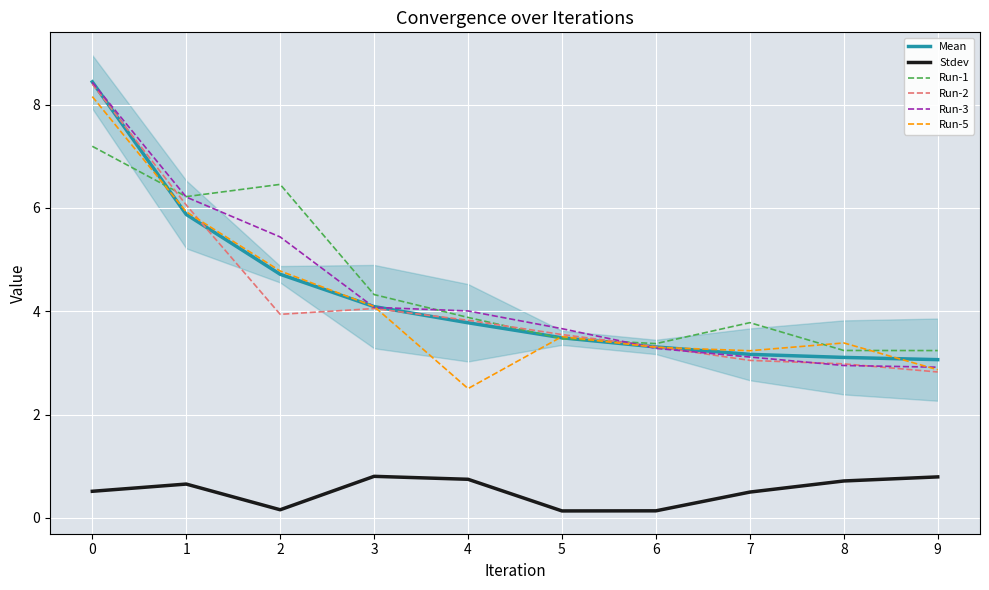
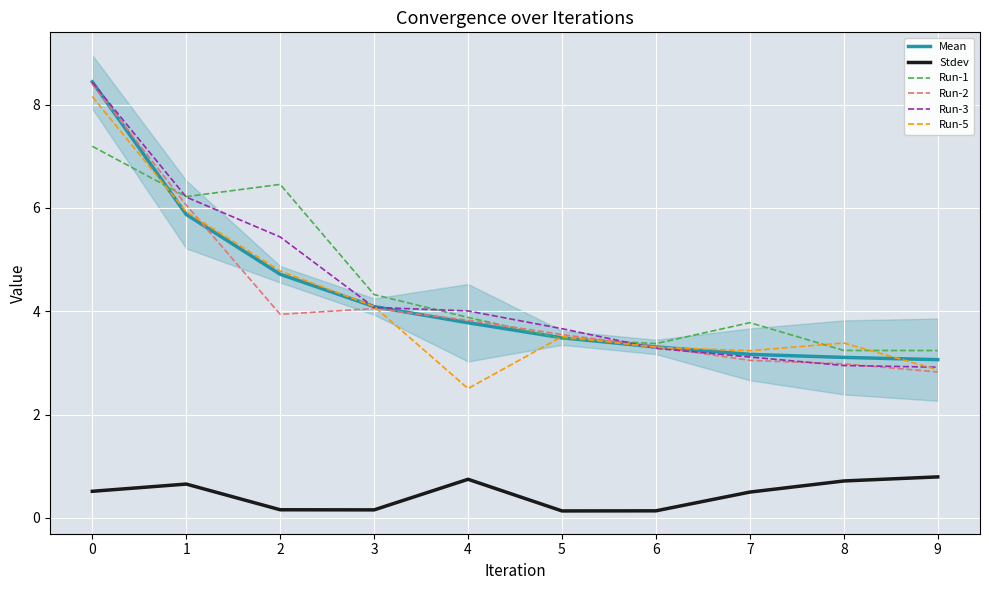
Stdev, 3: 0.8 -> 0.2
